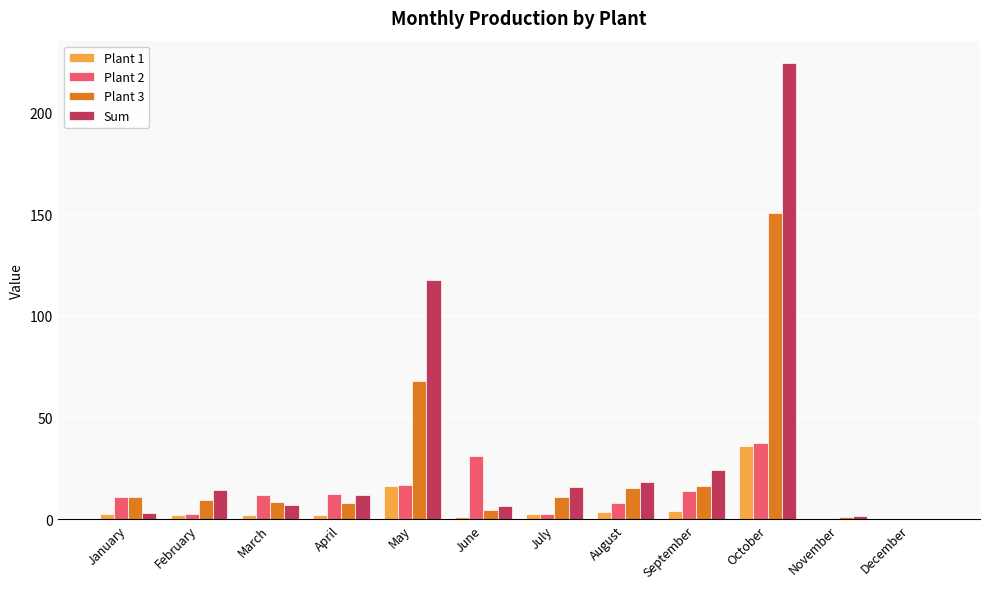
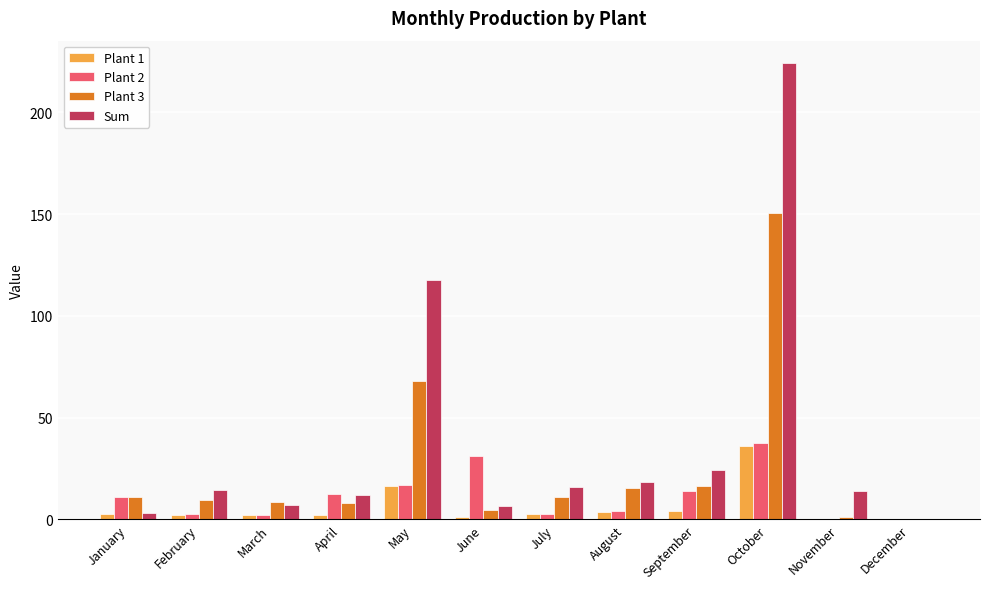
Plant 2, March: 12 -> 2
Plant 2, August: 8 -> 4
Sum, November: 1 -> 14
